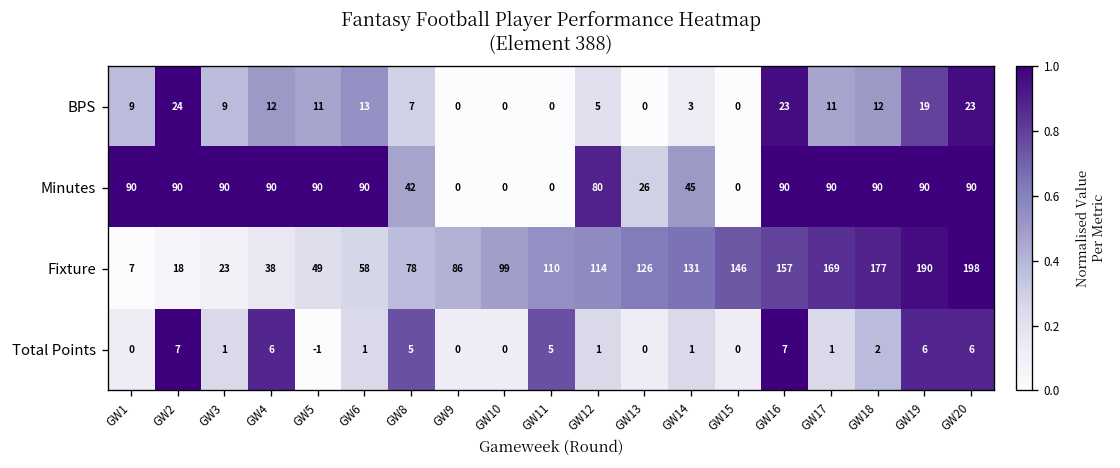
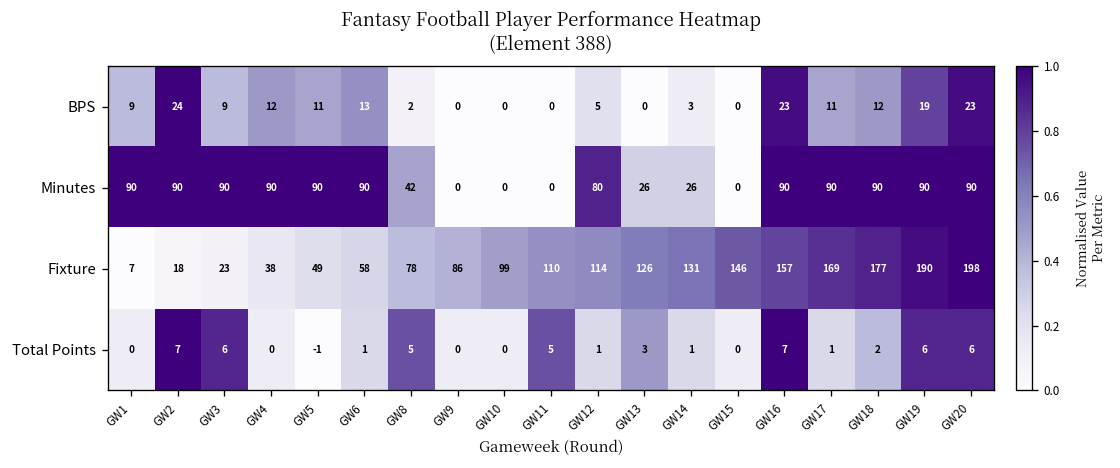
BPS, GW8: 7 -> 2
Minutes, GW14: 45 -> 26
Total Points, GW3: 1 -> 6
Total Points, GW4: 6 -> 0
Total Points, GW13: 0 -> 3
